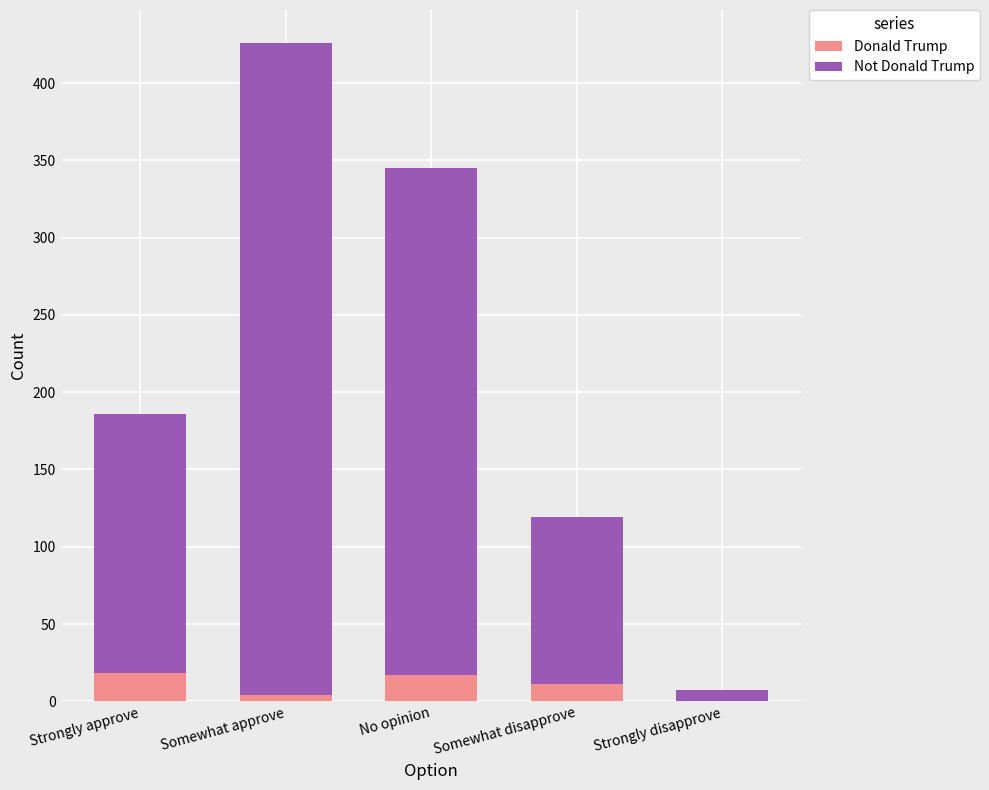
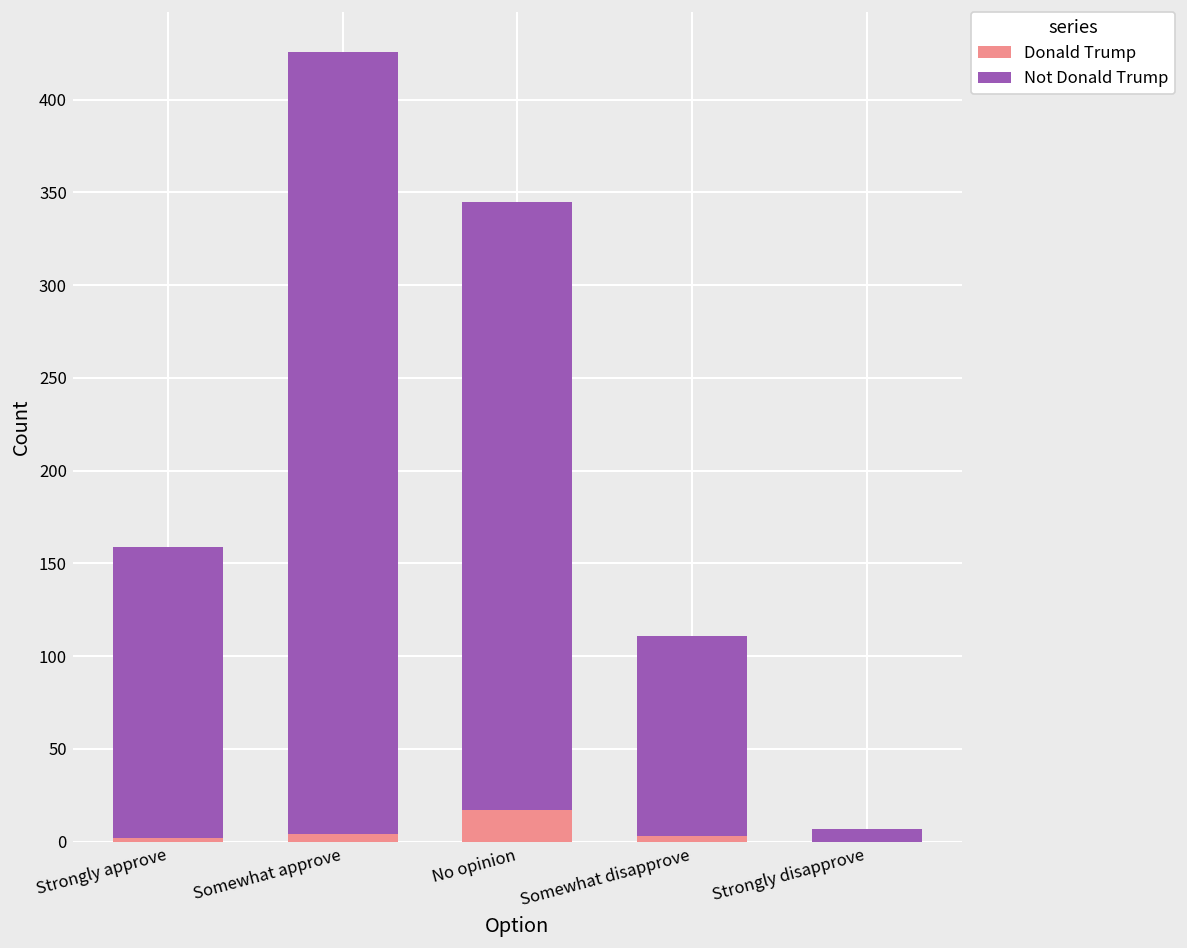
Donald Trump, Strongly approve: 18 -> 2
Not Donald Trump, Strongly approve: 168 -> 157
Donald Trump, Somewhat disapprove: 11 -> 3
